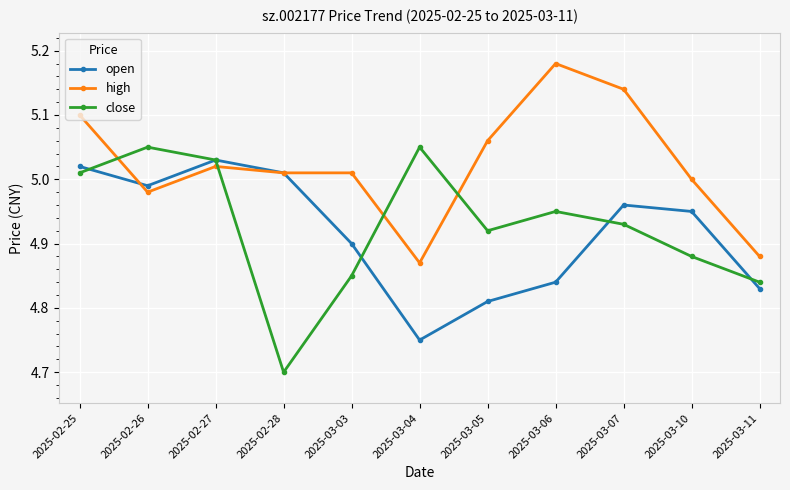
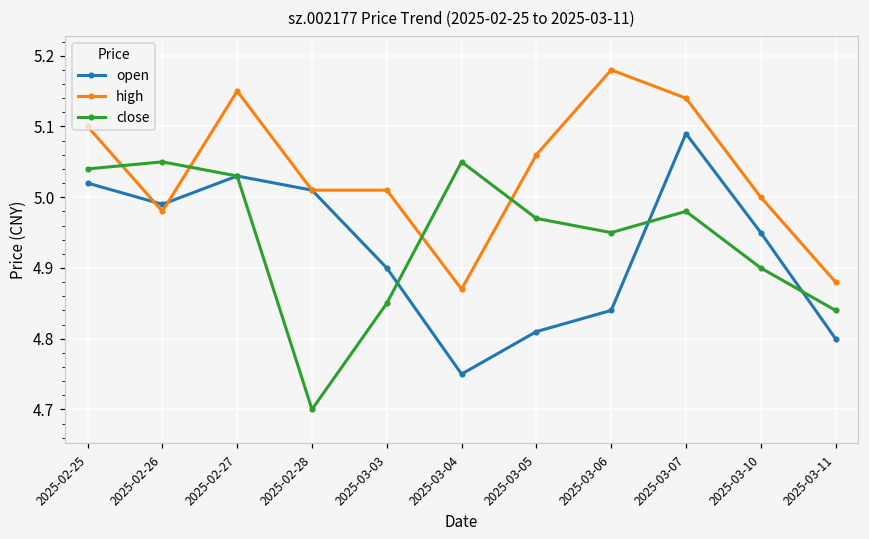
close, 2025-02-25: 5.01 -> 5.04
high, 2025-02-27: 5.02 -> 5.15
close, 2025-03-05: 4.92 -> 4.97
open, 2025-03-07: 4.96 -> 5.09
close, 2025-03-07: 4.93 -> 4.98
close, 2025-03-10: 4.88 -> 4.90
open, 2025-03-11: 4.83 -> 4.80
